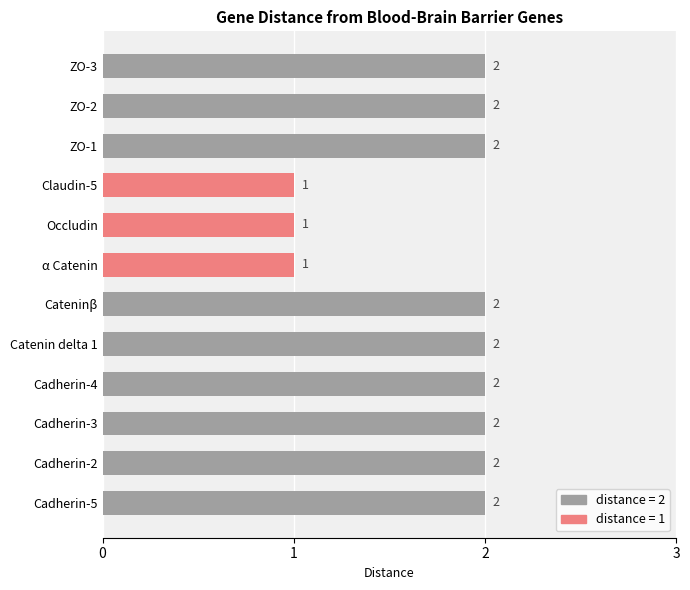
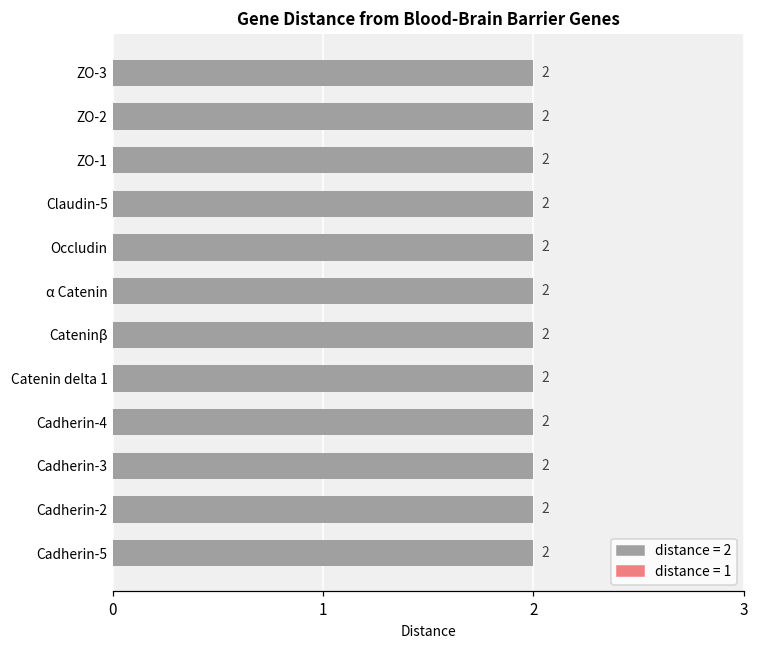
Claudin-5: 1 -> 2
Occludin: 1 -> 2
α Catenin: 1 -> 2
